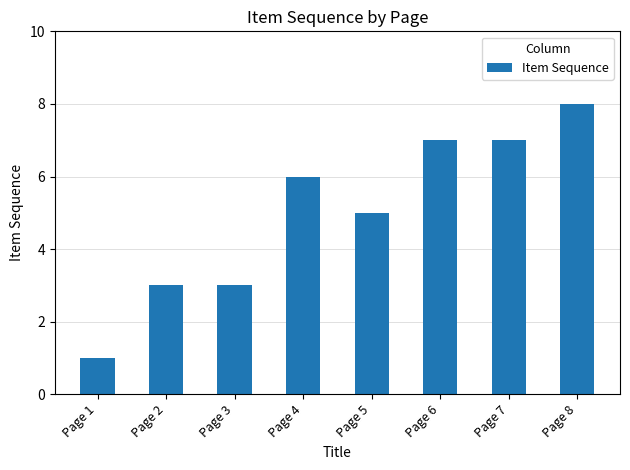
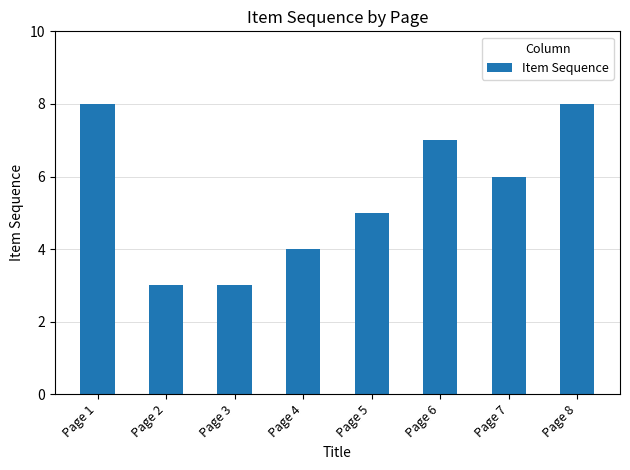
Page 1: 1 -> 8
Page 4: 6 -> 4
Page 7: 7 -> 6
